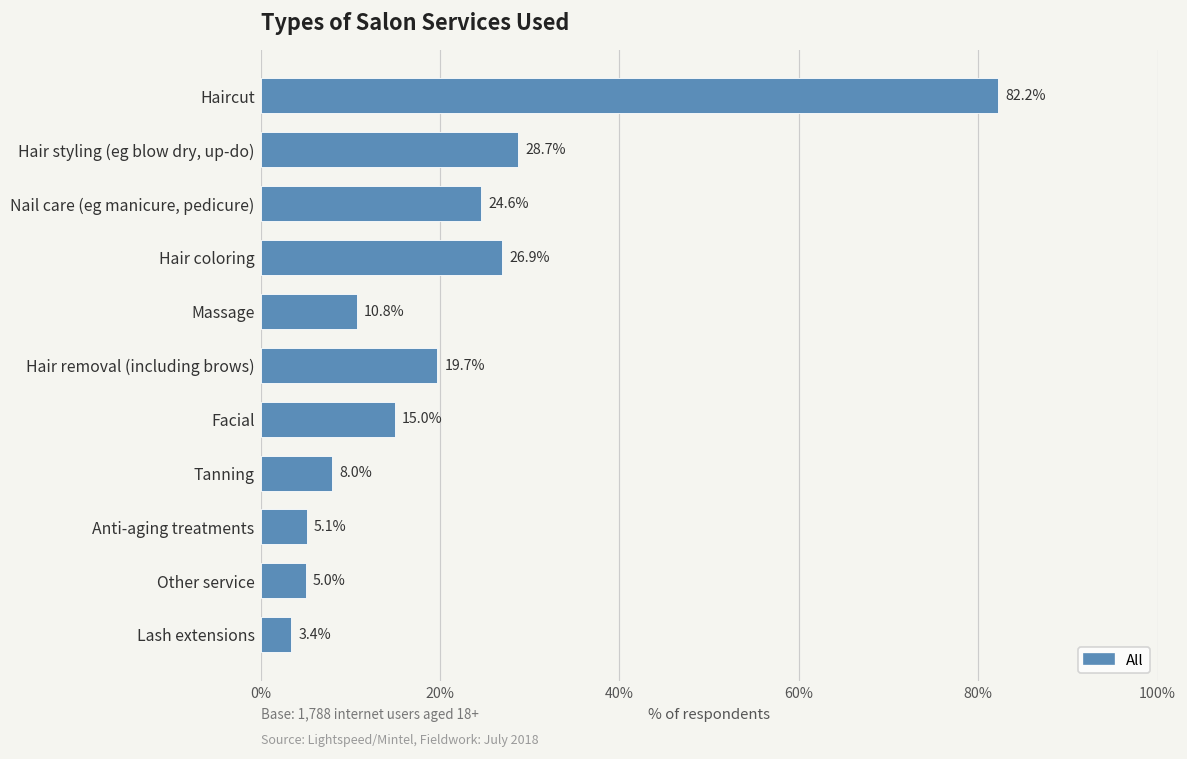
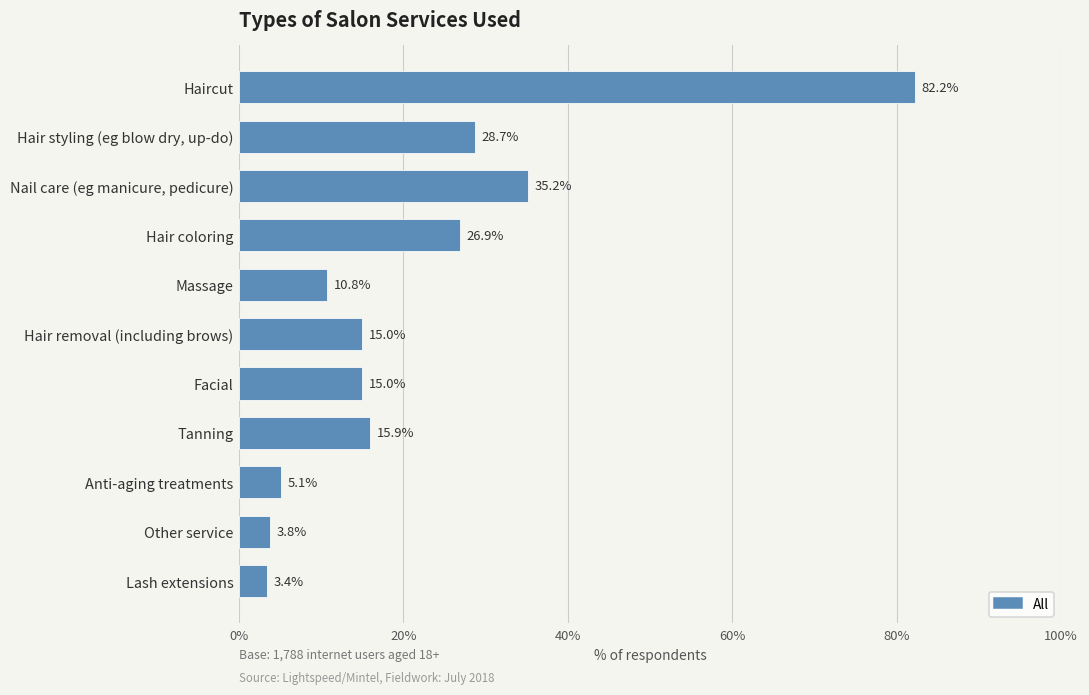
Nail care (eg manicure, pedicure): 24.6% -> 35.2%
Hair removal (including brows): 19.7% -> 15.0%
Tanning: 8.0% -> 15.9%
Other service: 5.0% -> 3.8%
